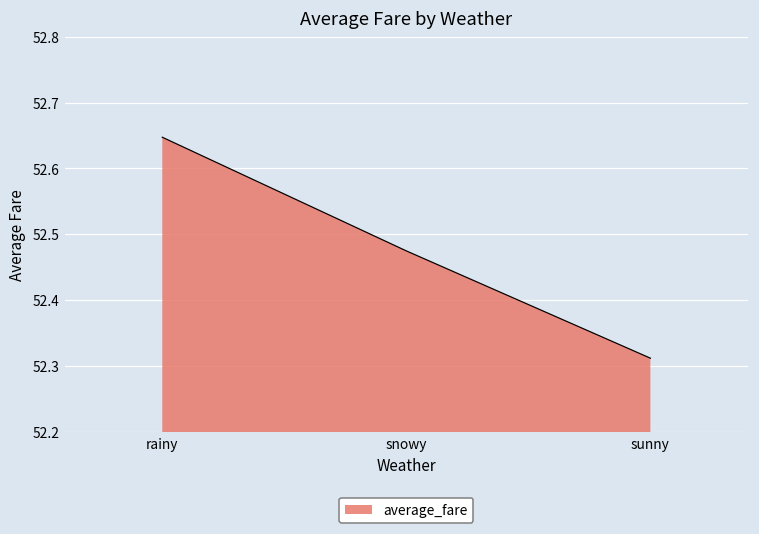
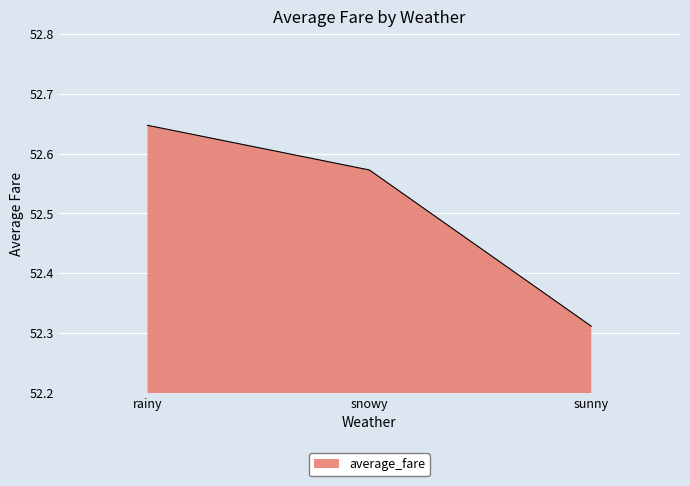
snowy: 52.47 -> 52.57
